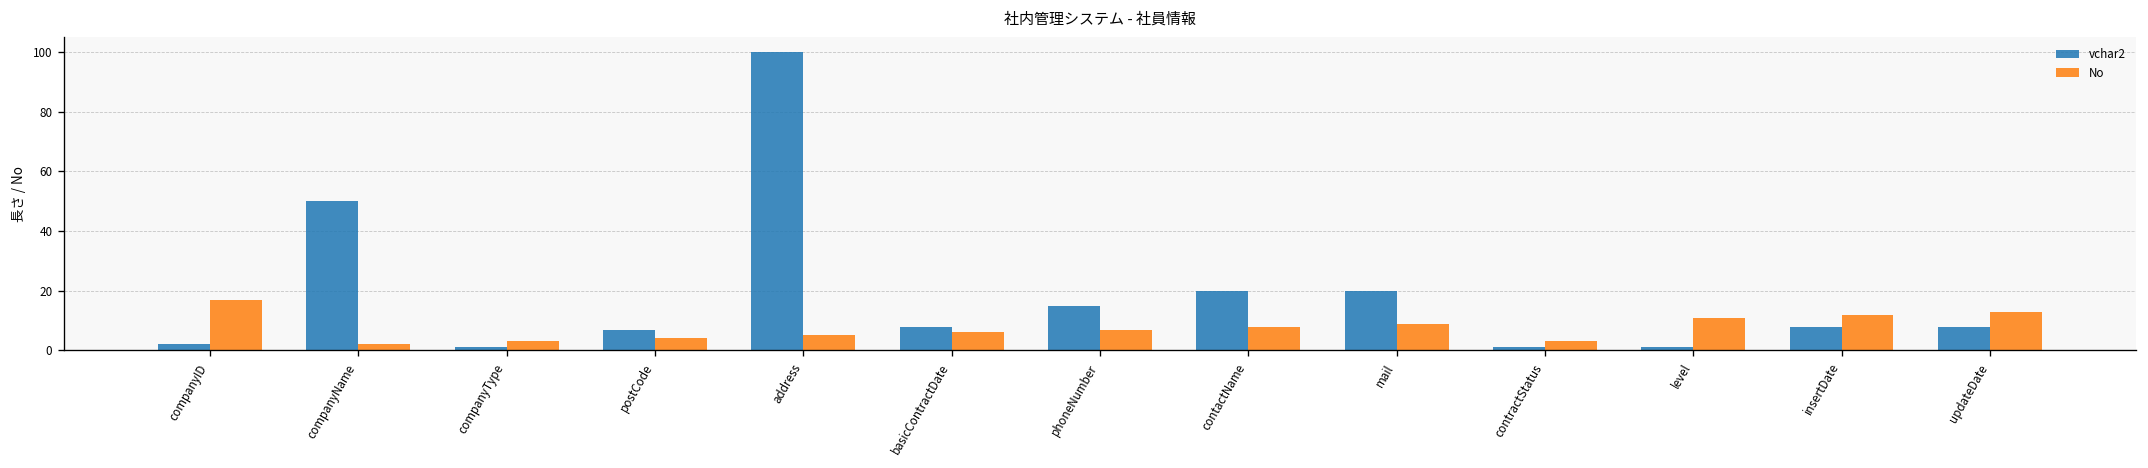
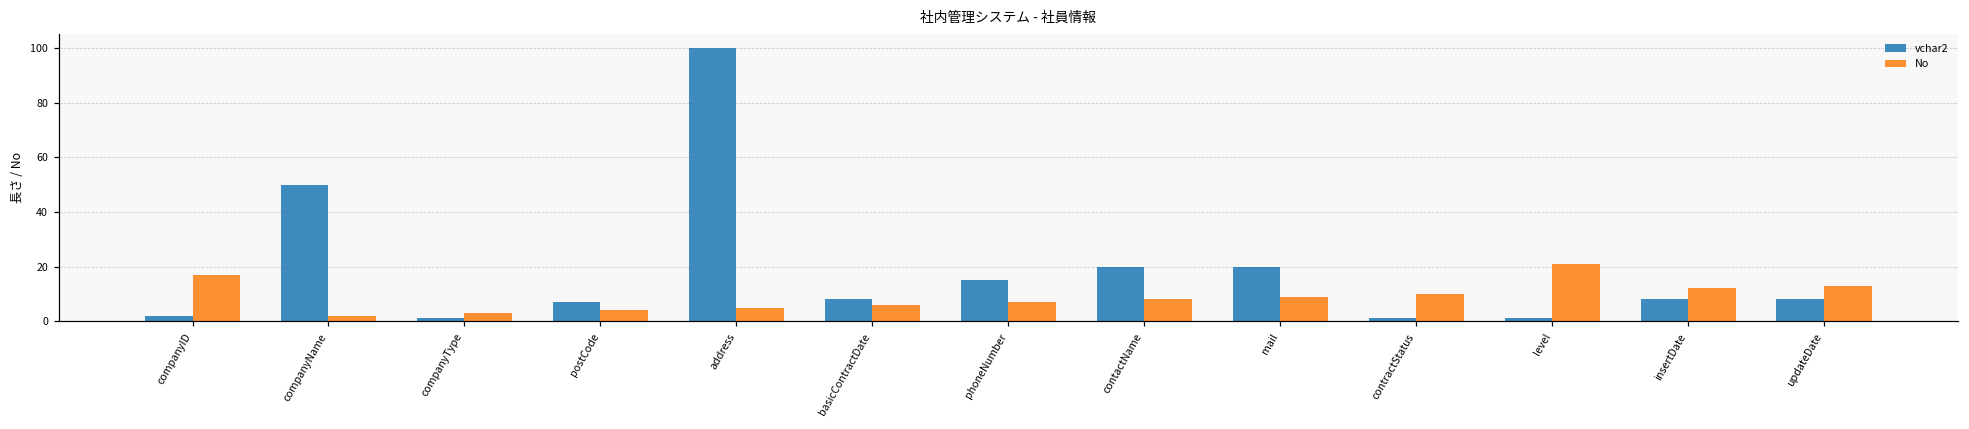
No, contractStatus: 3 -> 10
No, level: 11 -> 21
